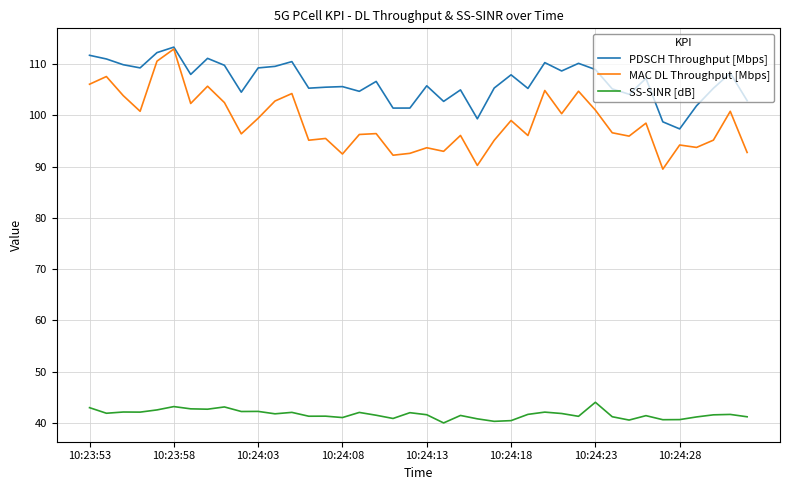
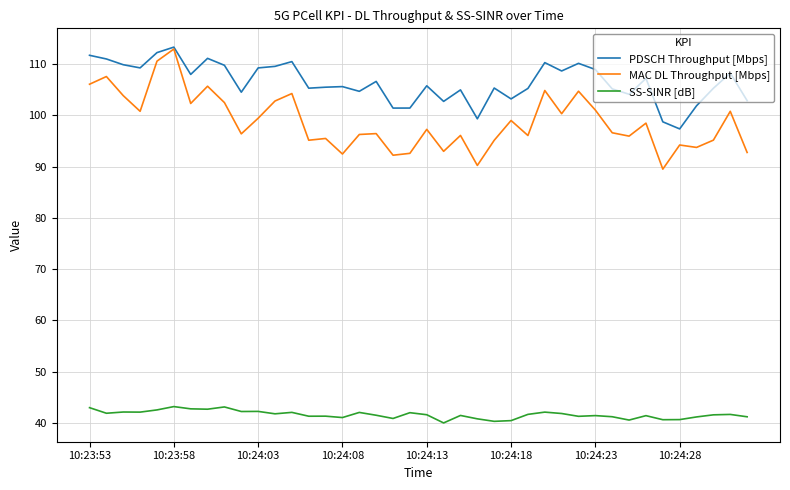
MAC DL Throughput [Mbps], 10:24:13: 94 -> 97
PDSCH Throughput [Mbps], 10:24:18: 108 -> 103
SS-SINR [dB], 10:24:23: 44 -> 41
